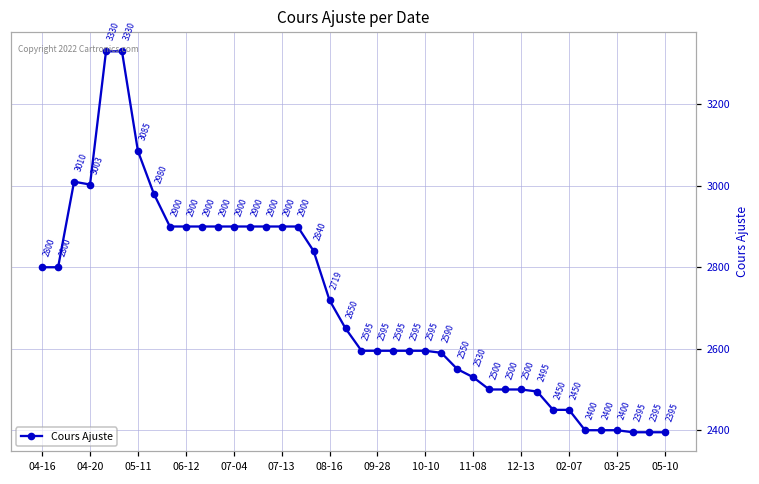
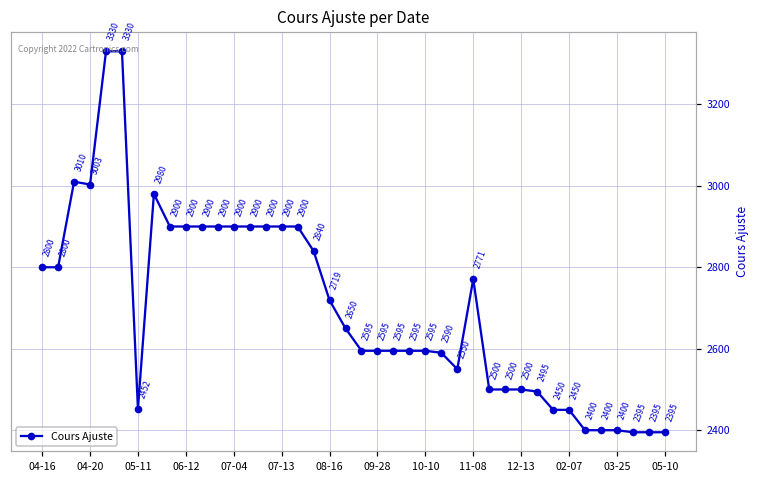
05-11: 3085 -> 2452
11-08: 2530 -> 2771
